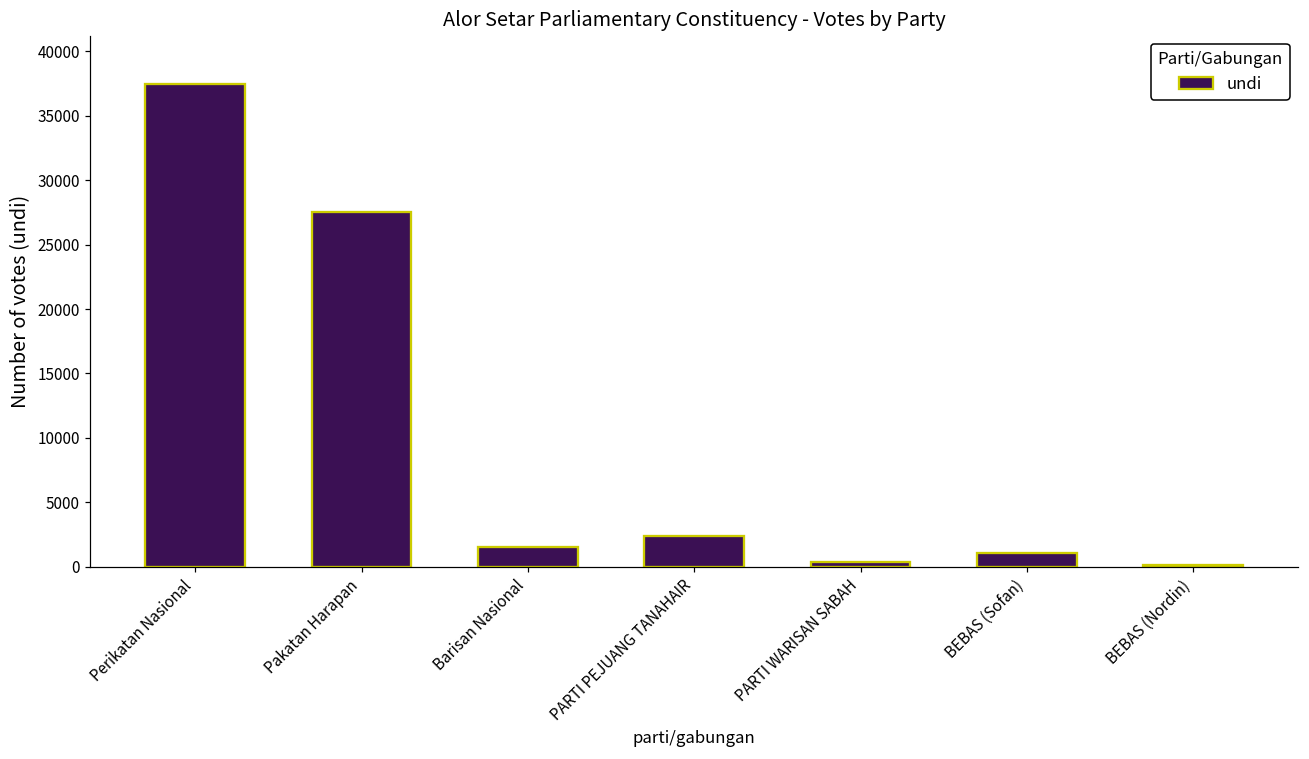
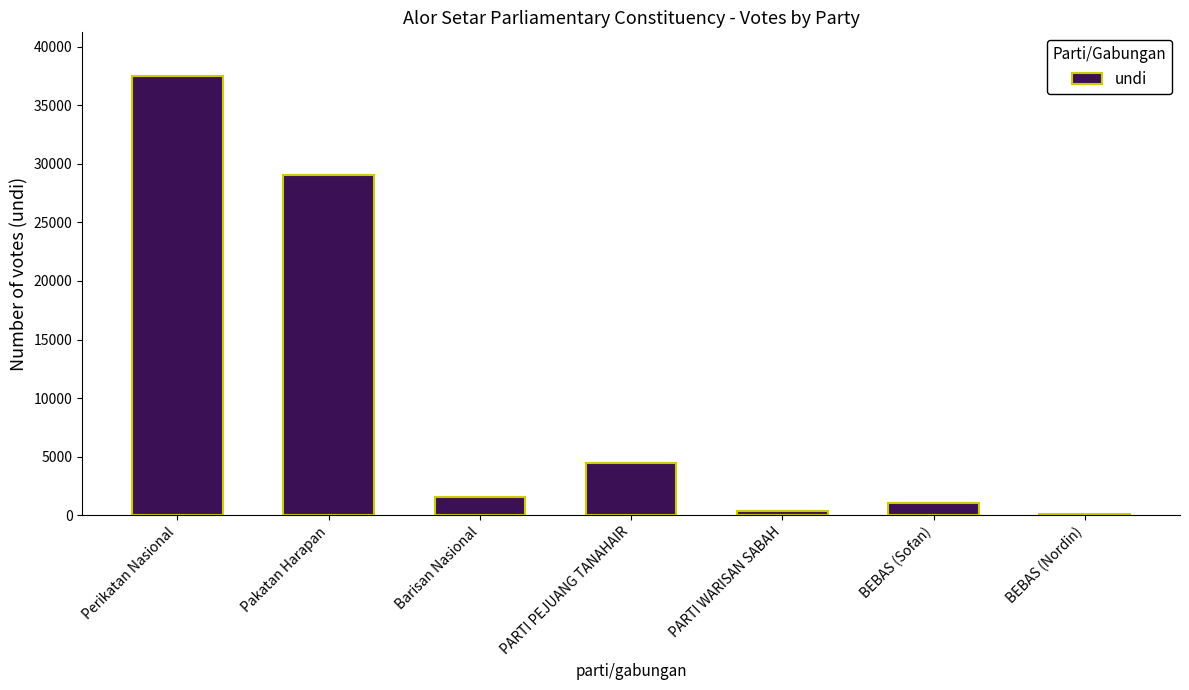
Pakatan Harapan: 27600 -> 29100
PARTI PEJUANG TANAHAIR: 2400 -> 4400
